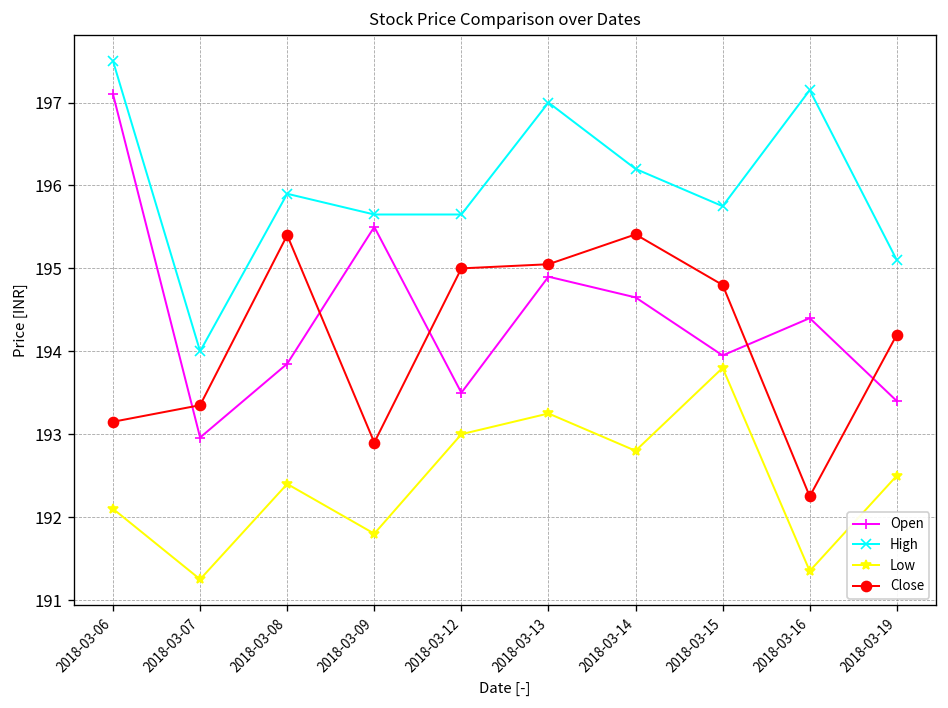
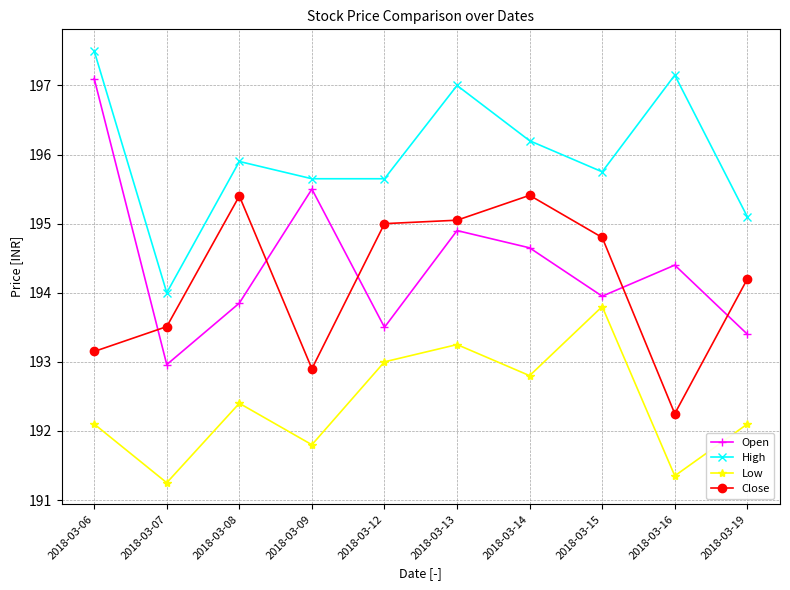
Close, 2018-03-07: 193.4 -> 193.5
Low, 2018-03-19: 192.5 -> 192.1
